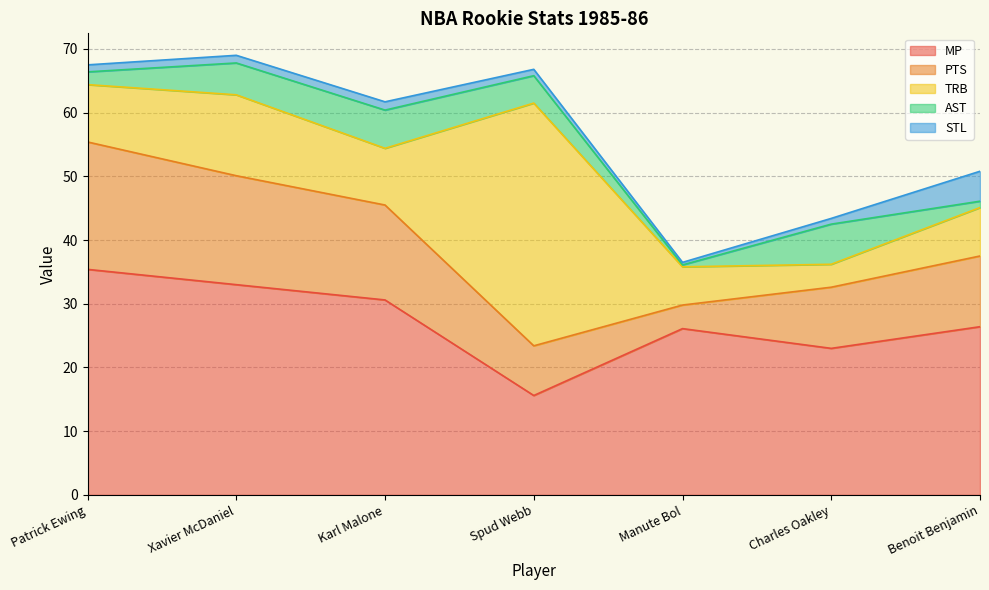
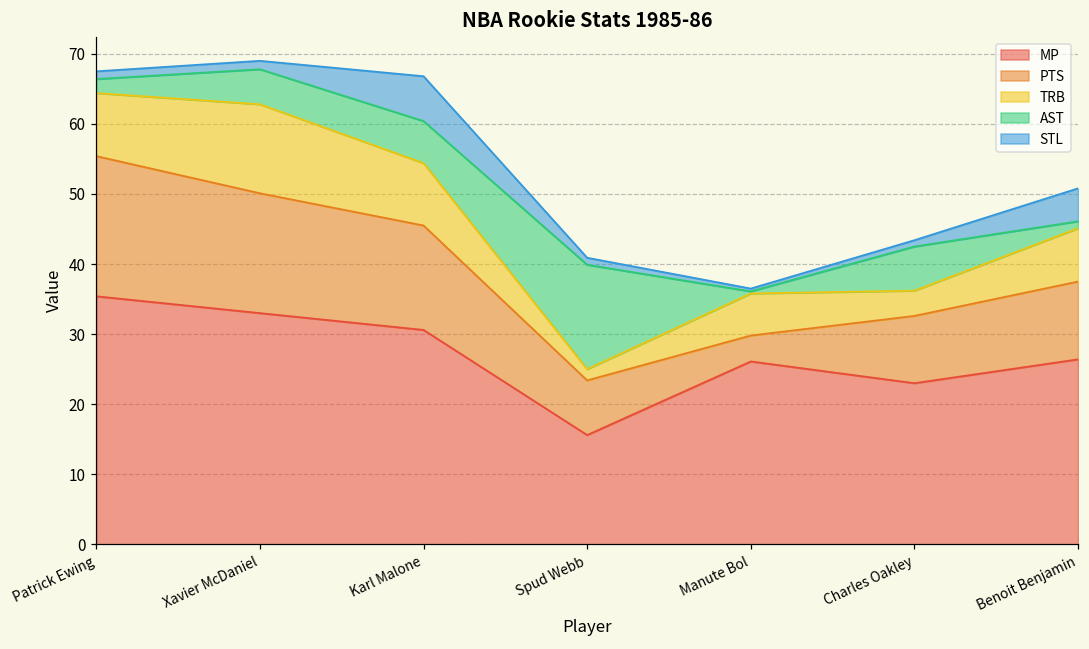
STL, Karl Malone: 1 -> 6
TRB, Spud Webb: 38 -> 2
AST, Spud Webb: 4 -> 15
